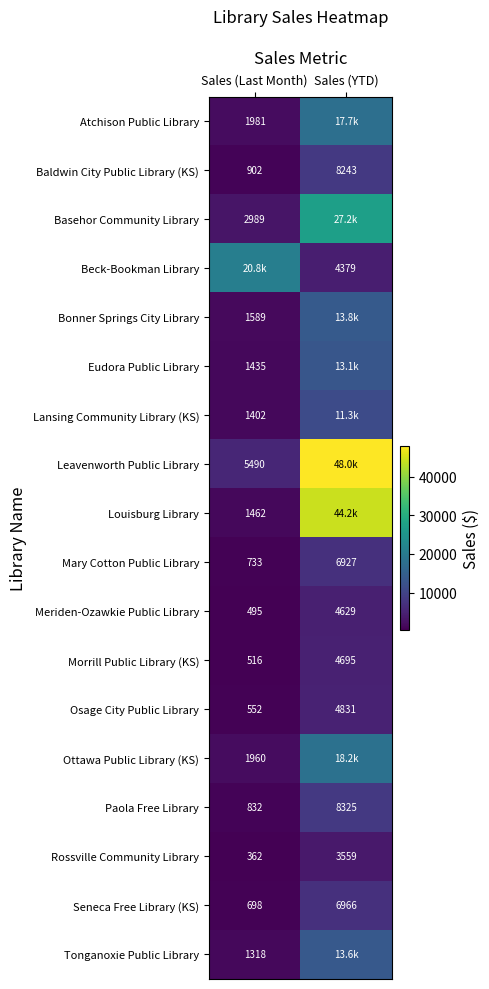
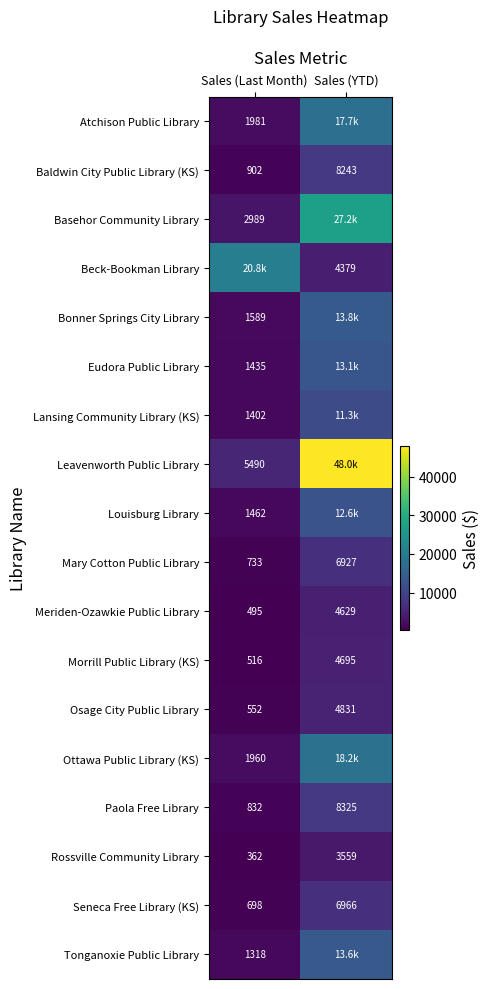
Louisburg Library, Sales (YTD): 44.2k -> 12.6k
